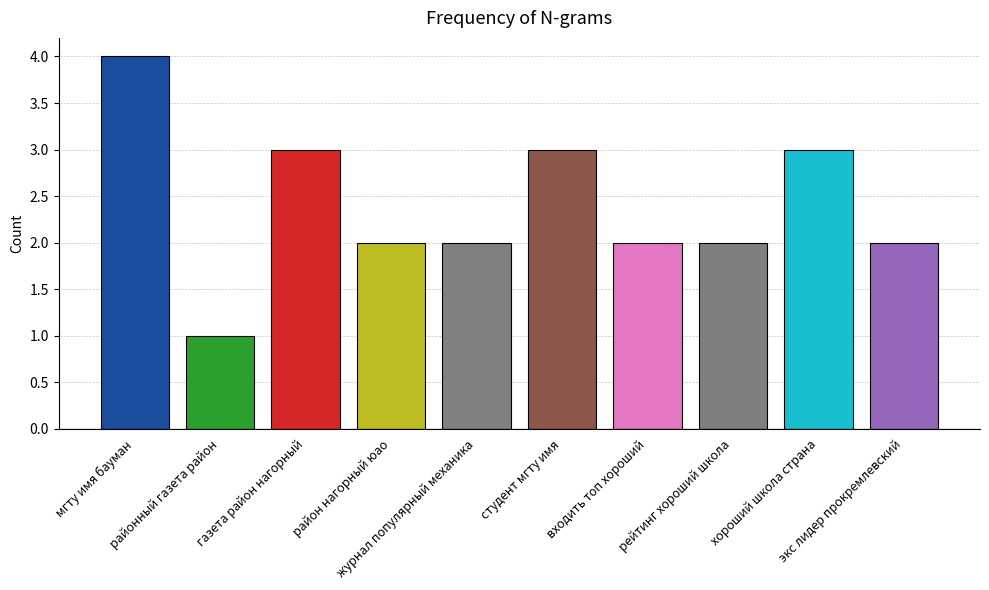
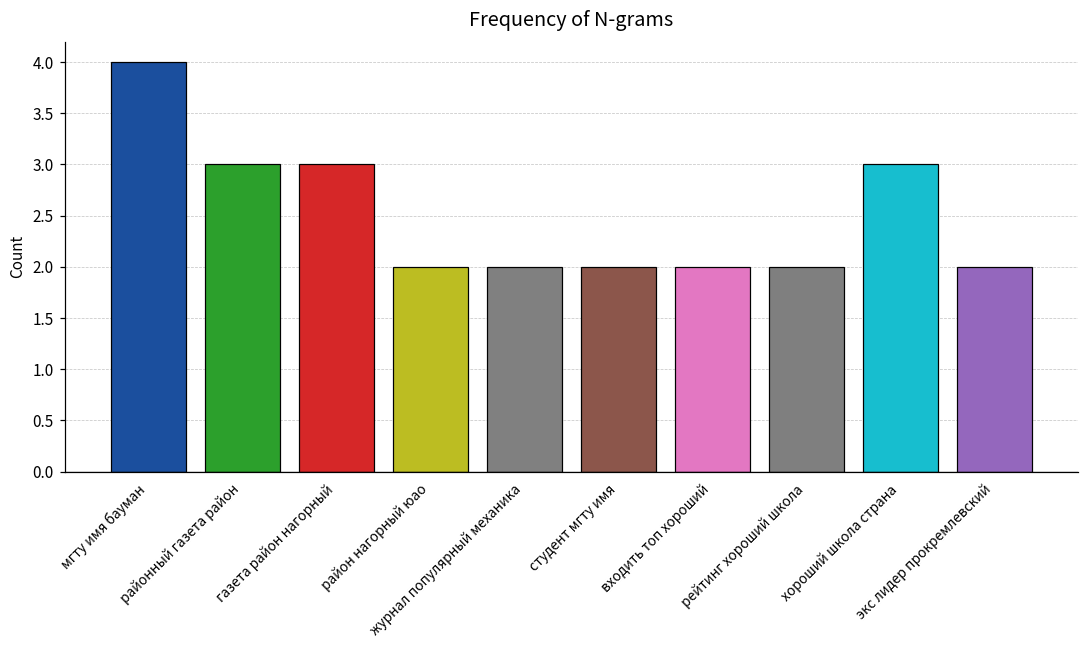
районный газета район: 1 -> 3
студент мгту имя: 3 -> 2
